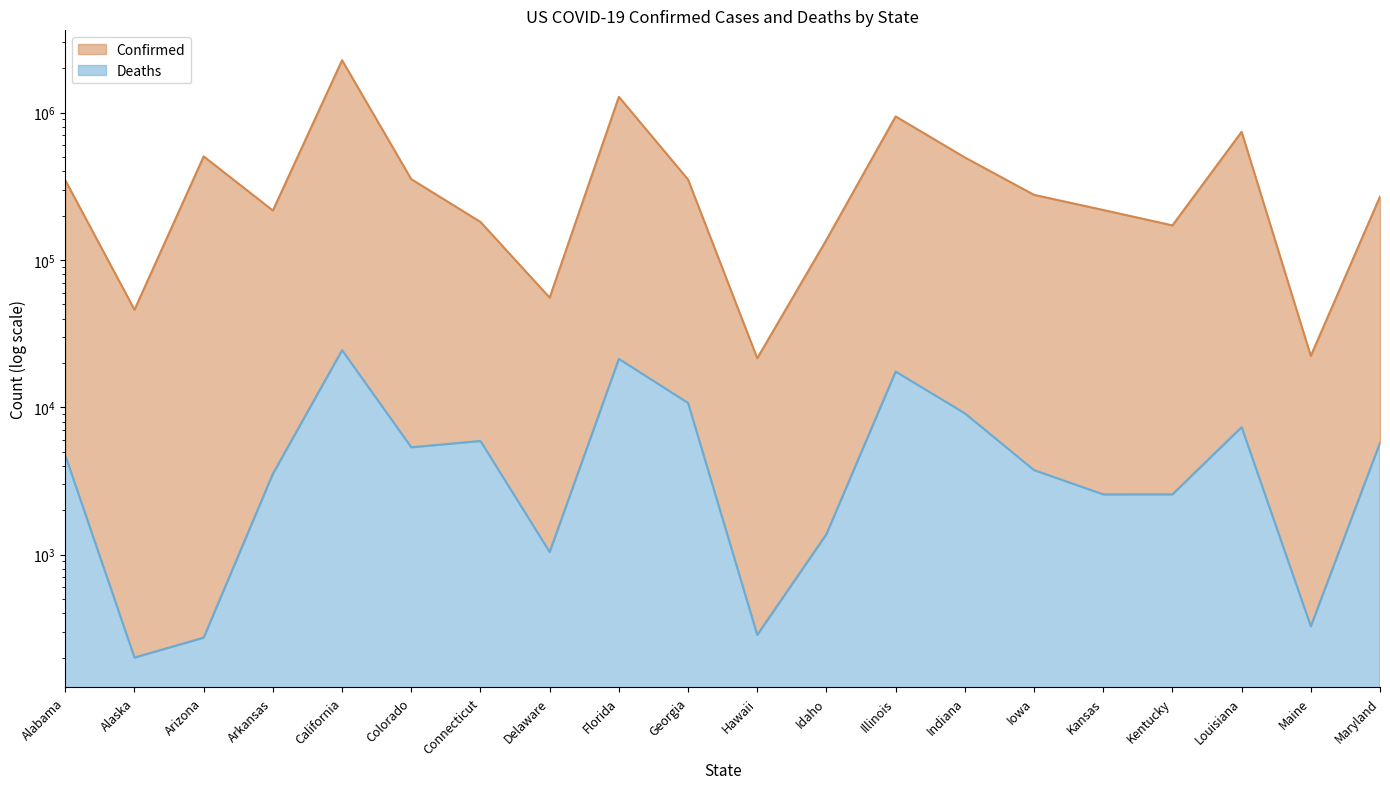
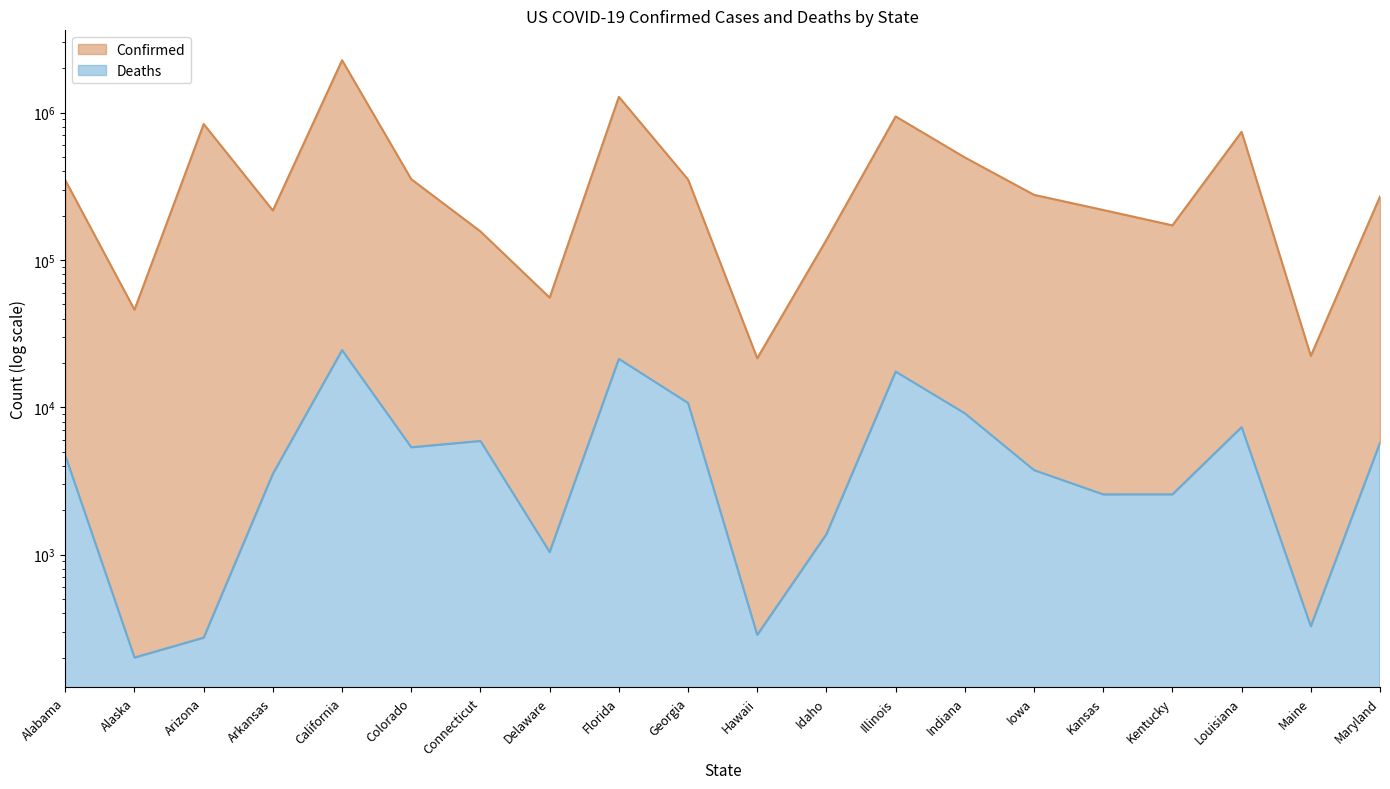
Confirmed, Arizona: 500000 -> 800000
Confirmed, Connecticut: 180000 -> 160000
